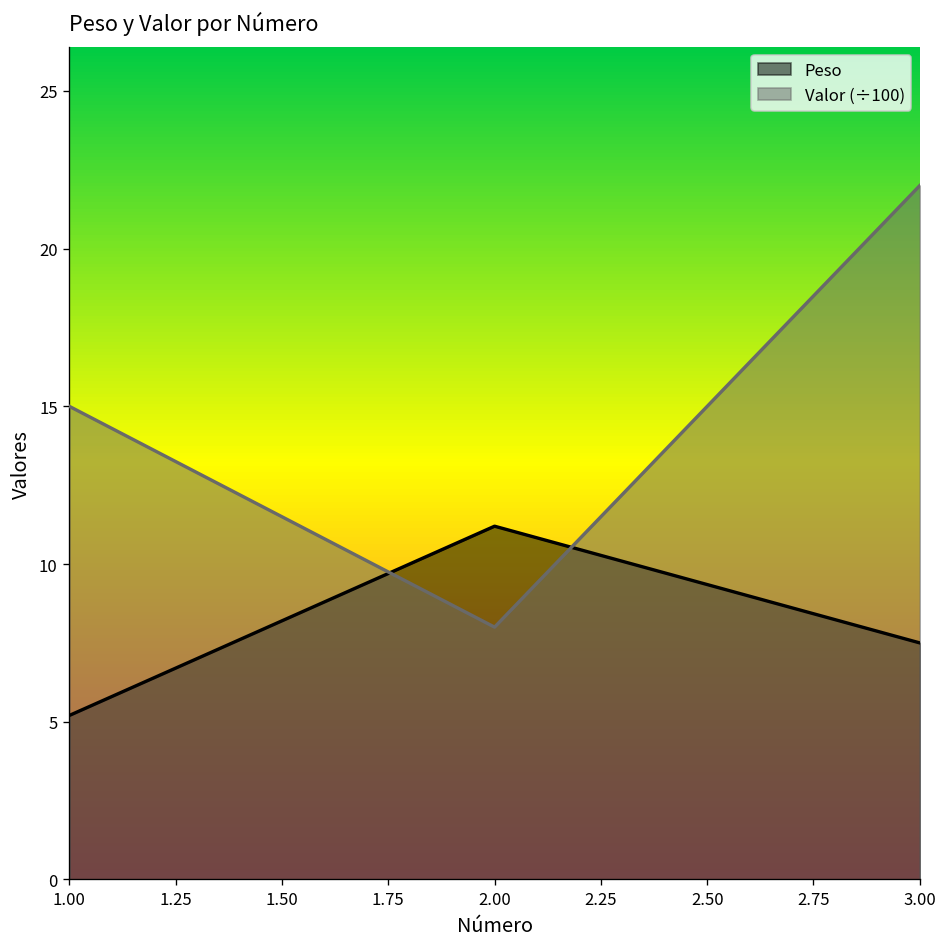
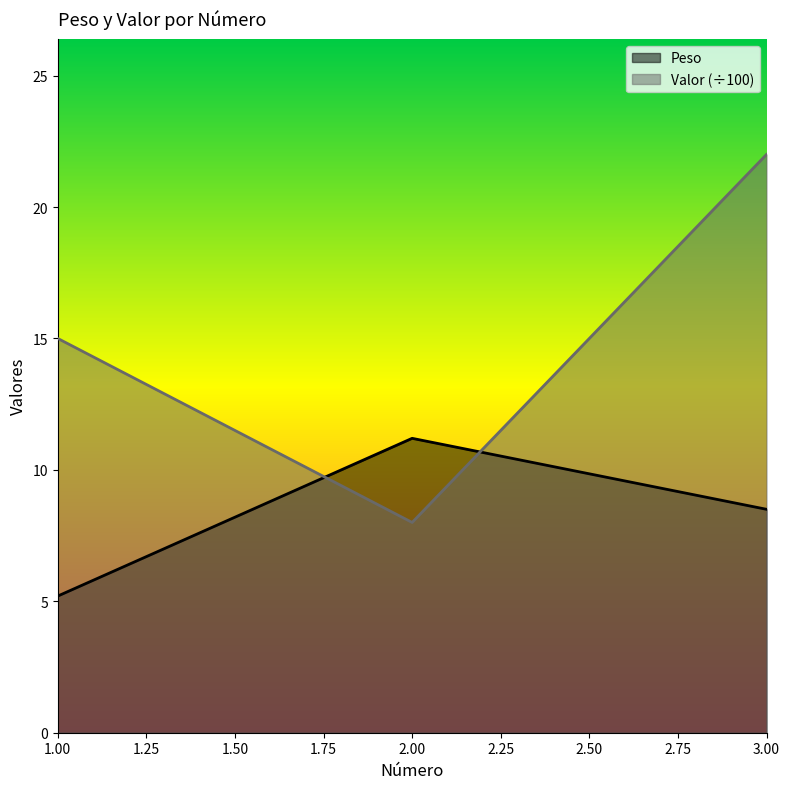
Peso, 3.00: 7.5 -> 8.5
